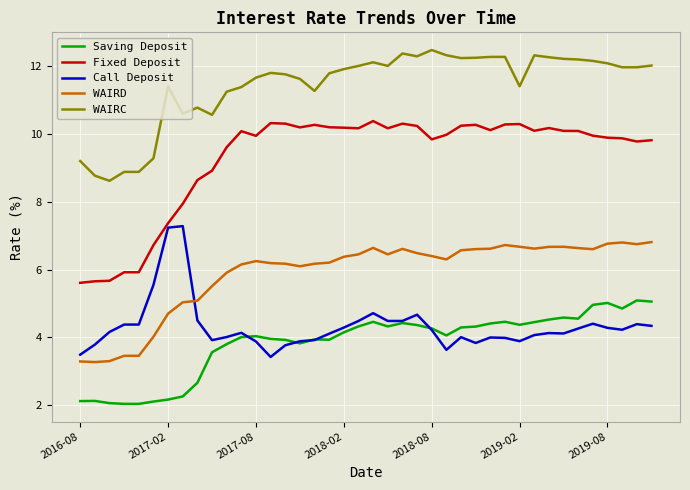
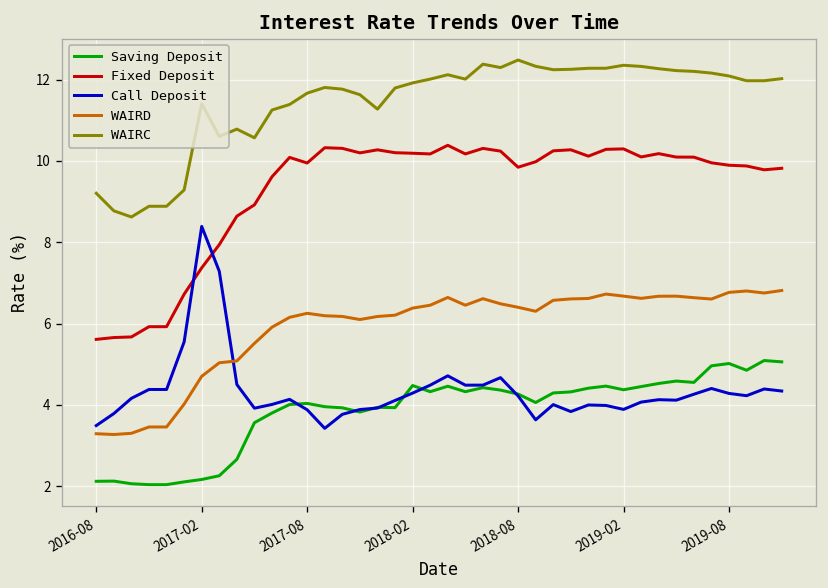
Call Deposit, 2017-02: 7.2 -> 8.4
Saving Deposit, 2018-02: 4.1 -> 4.5
WAIRC, 2019-02: 11.4 -> 12.4
